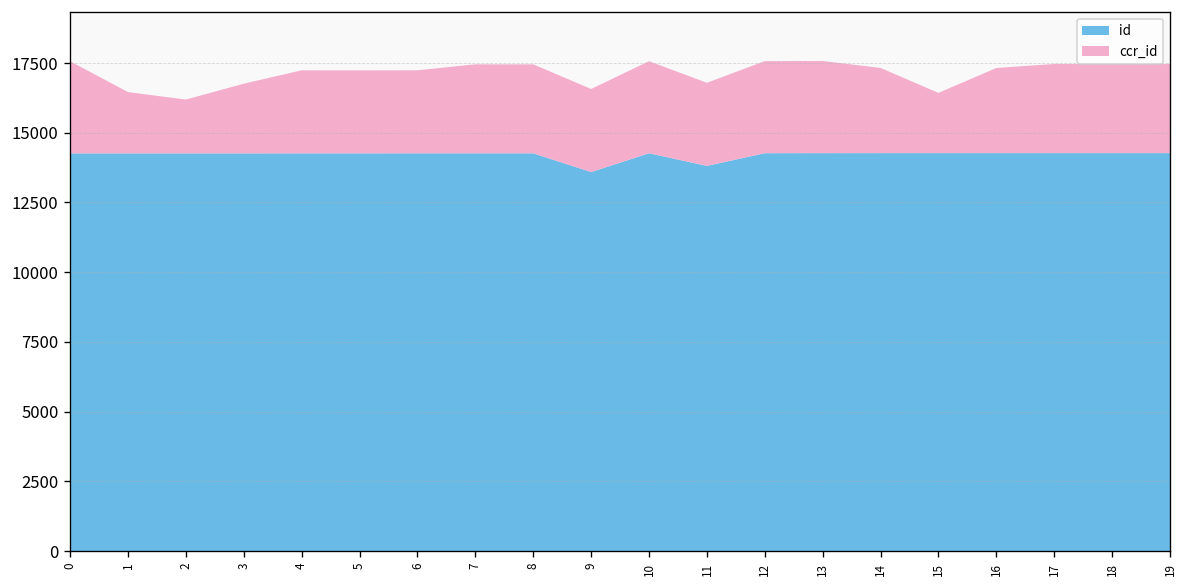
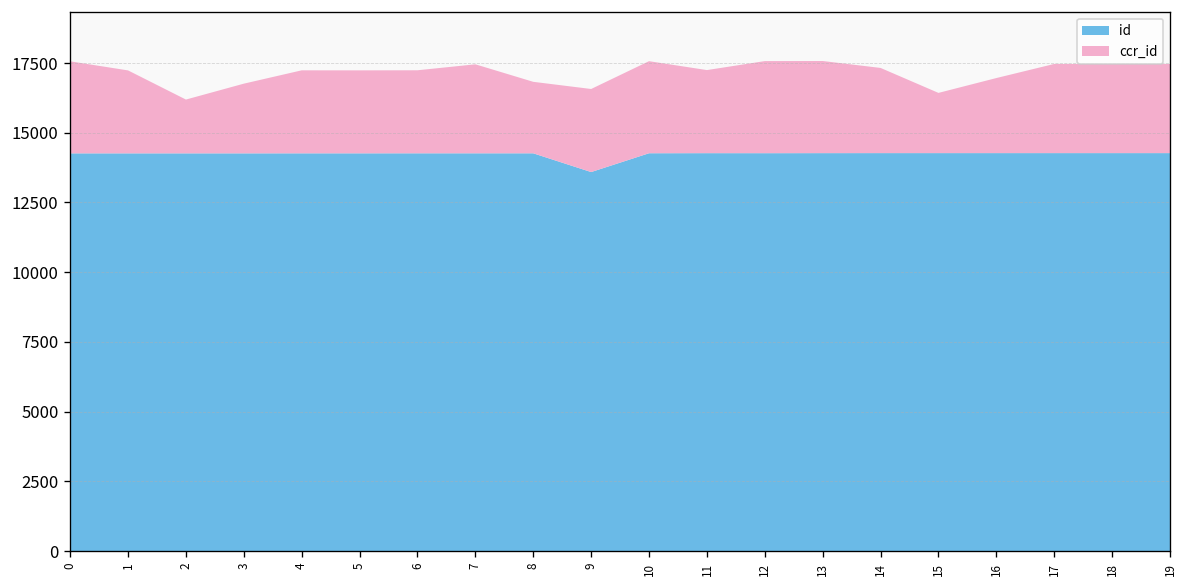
ccr_id, 1: 2200 -> 3000
ccr_id, 8: 3200 -> 2600
id, 11: 13800 -> 14300
ccr_id, 16: 3100 -> 2700
